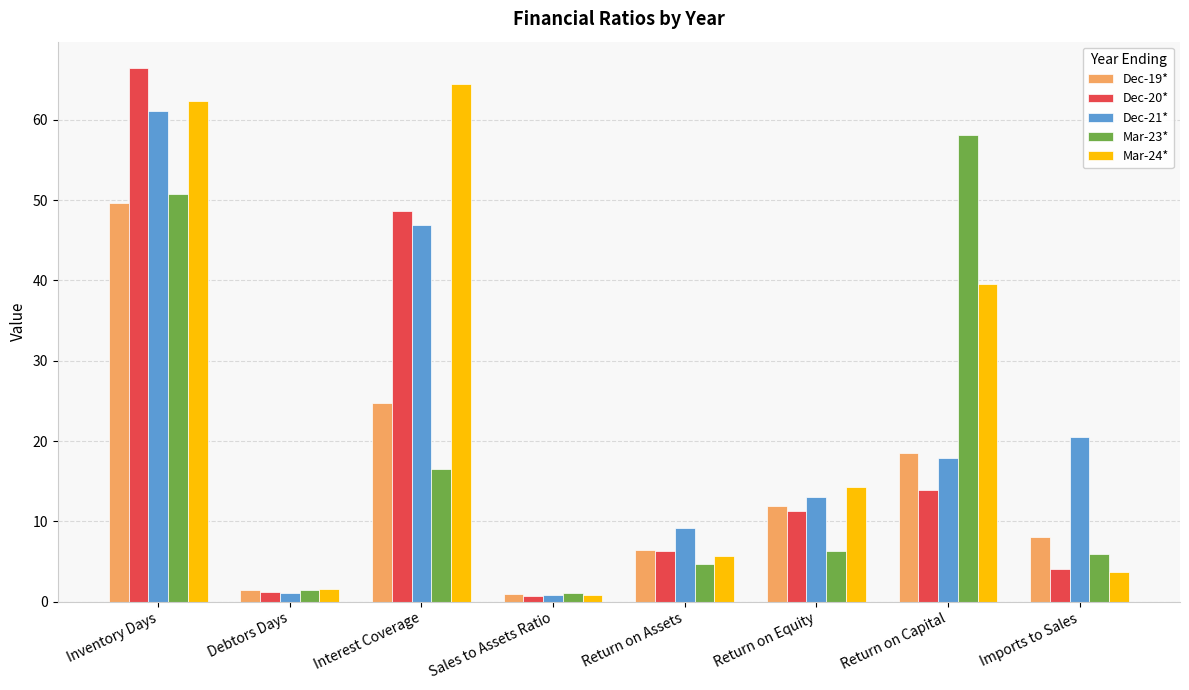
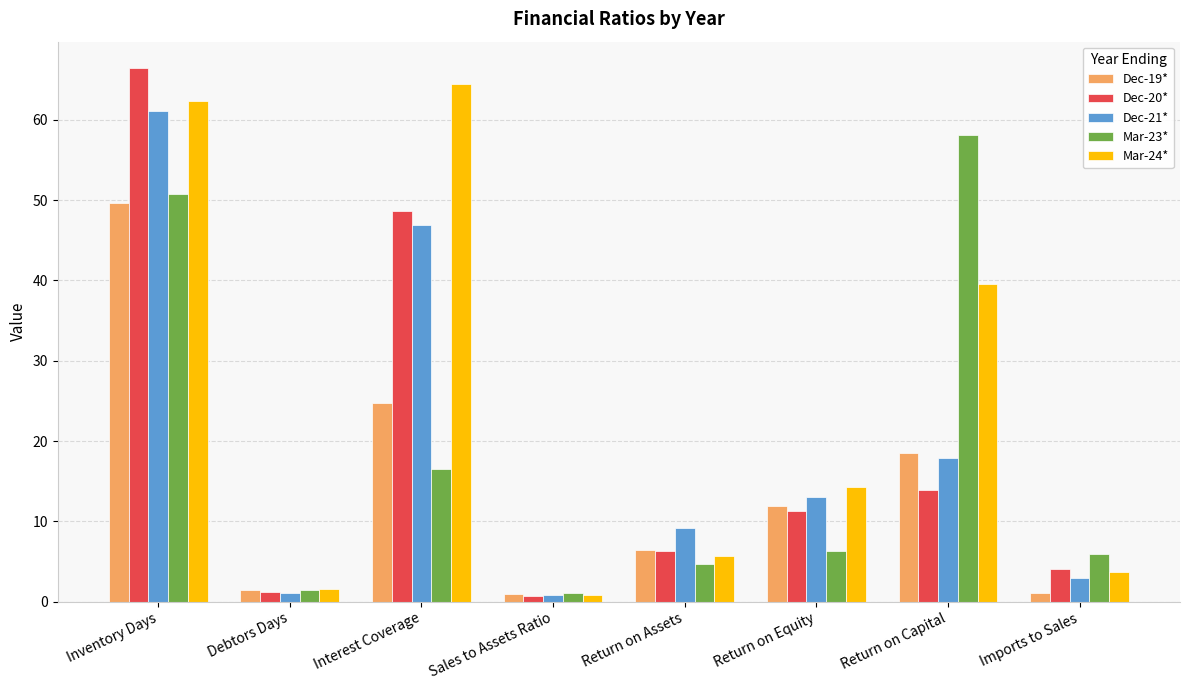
Dec-19*, Imports to Sales: 8 -> 1
Dec-21*, Imports to Sales: 21 -> 3
